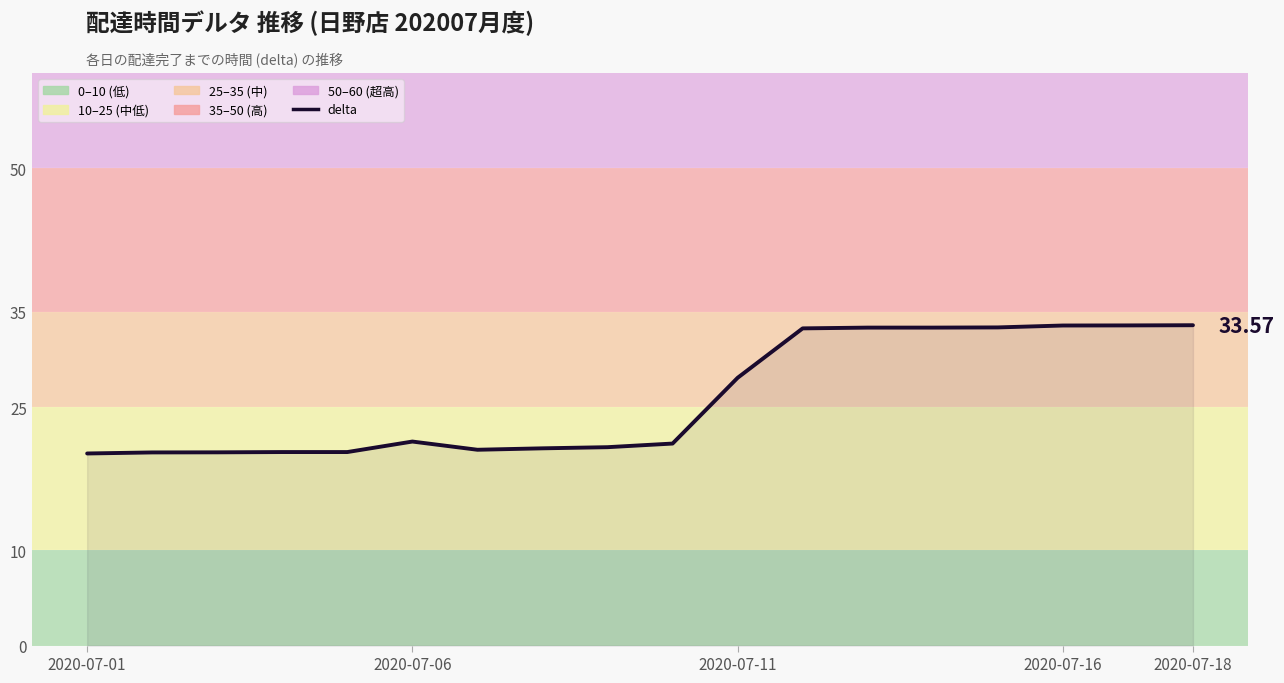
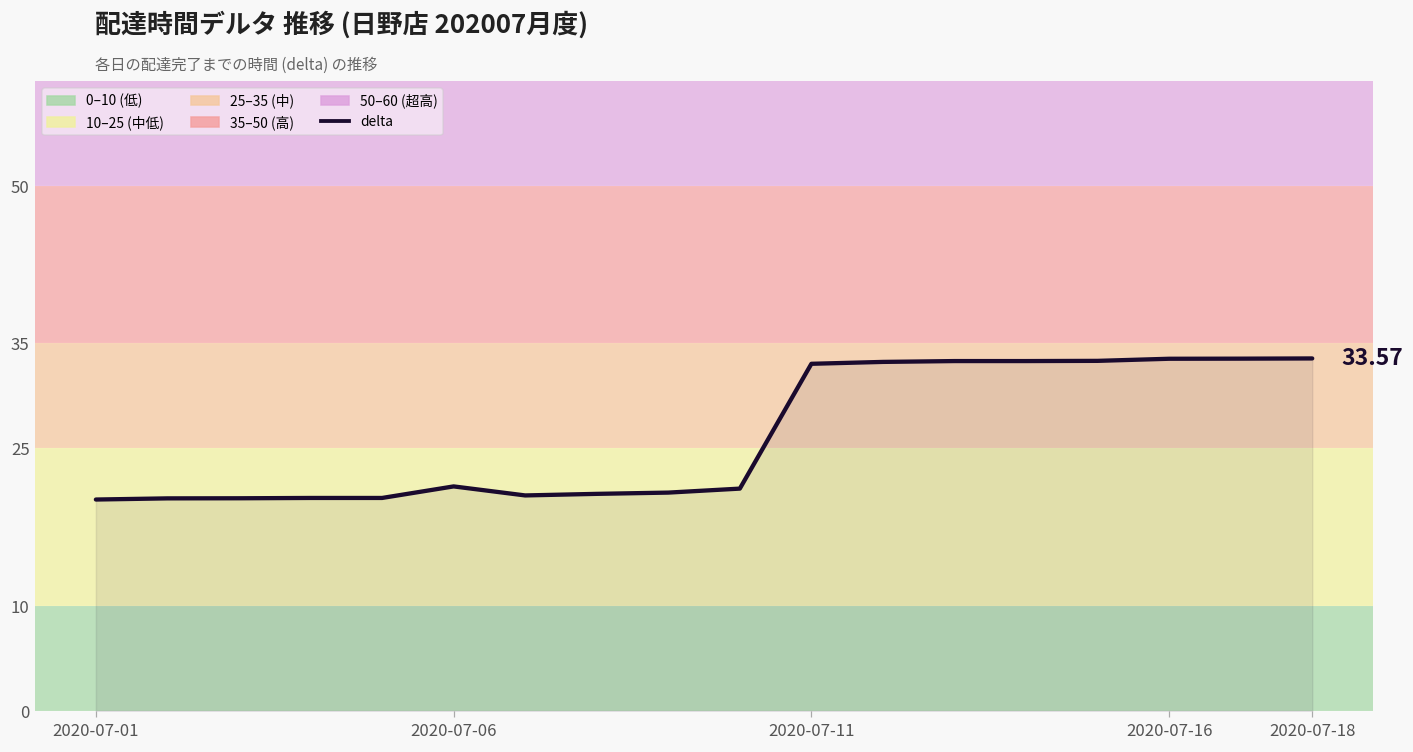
2020-07-11: 28 -> 33
